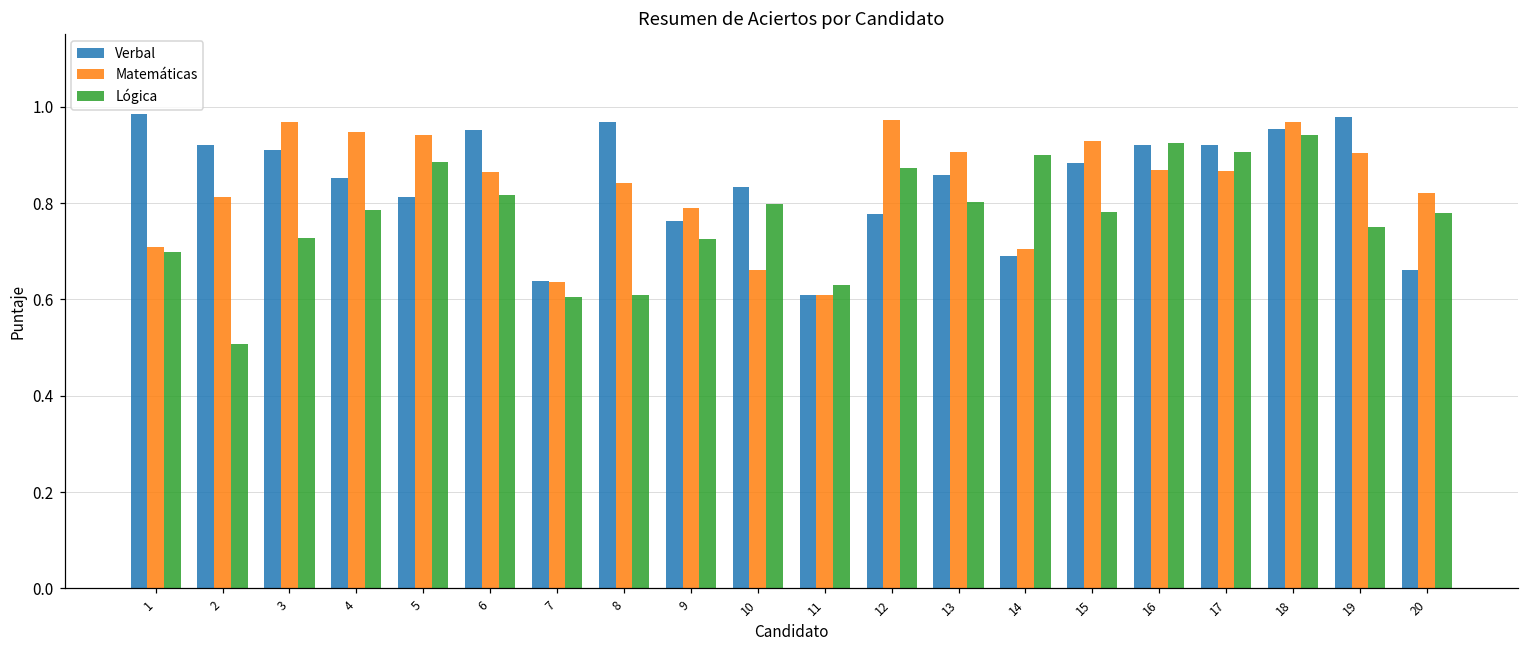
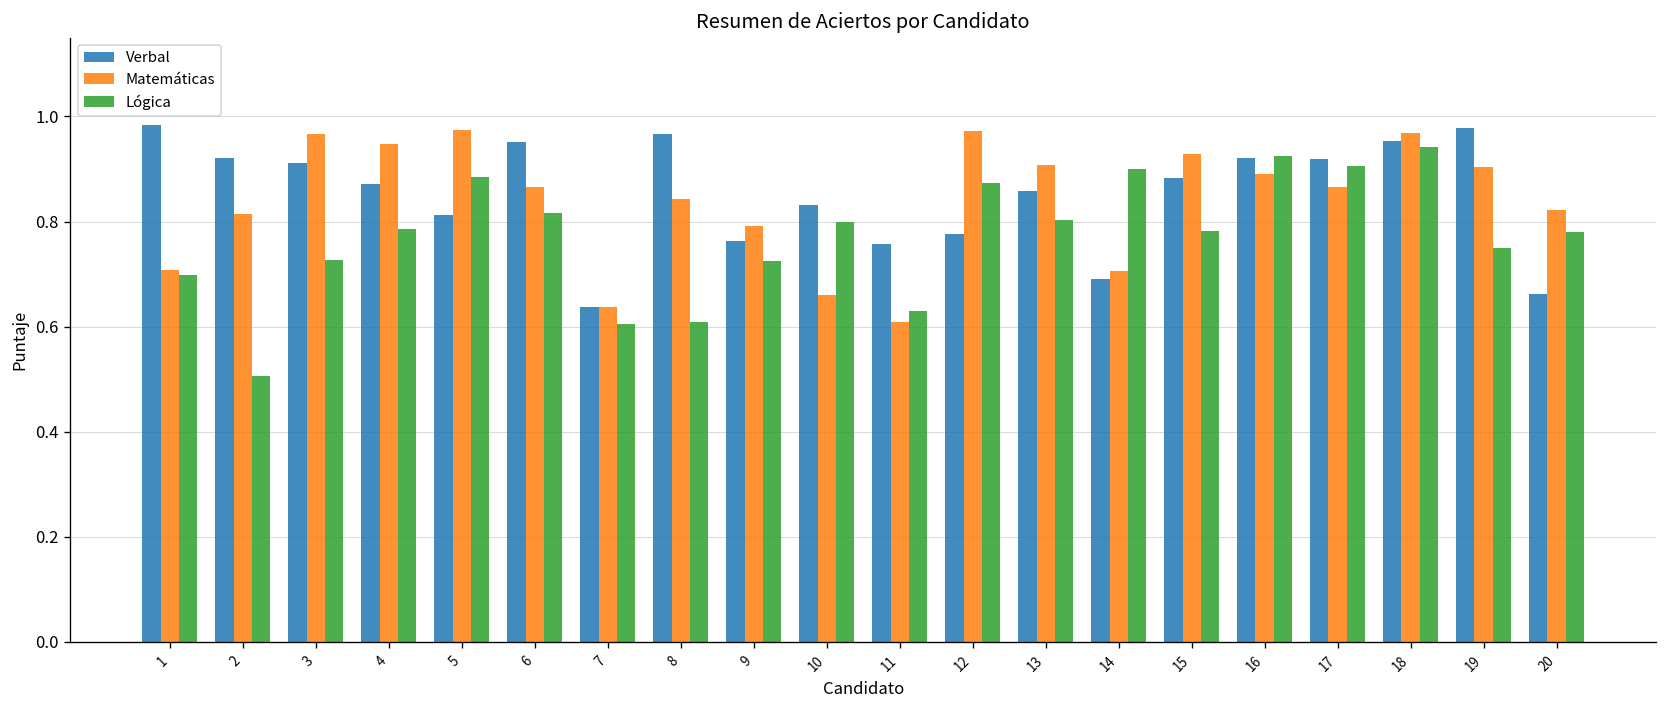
Verbal, 4: 0.85 -> 0.87
Matemáticas, 5: 0.94 -> 0.97
Verbal, 11: 0.61 -> 0.76
Matemáticas, 16: 0.87 -> 0.89
